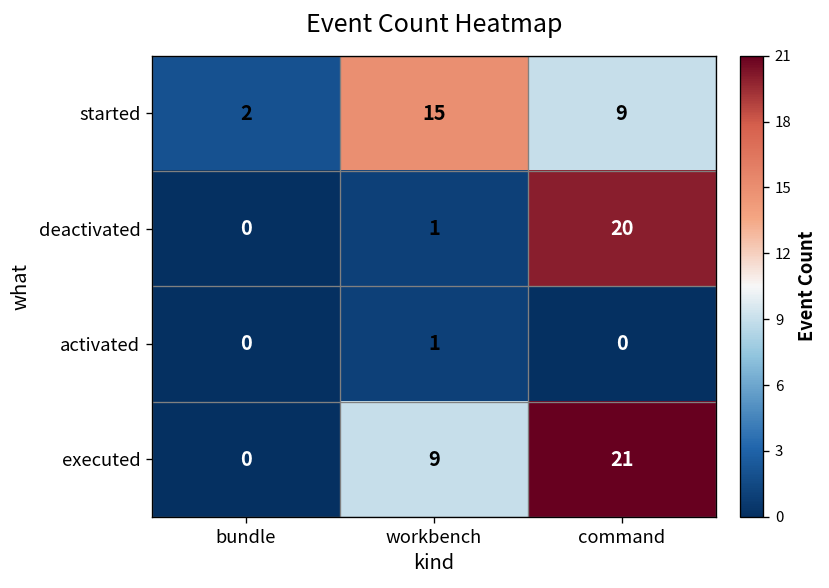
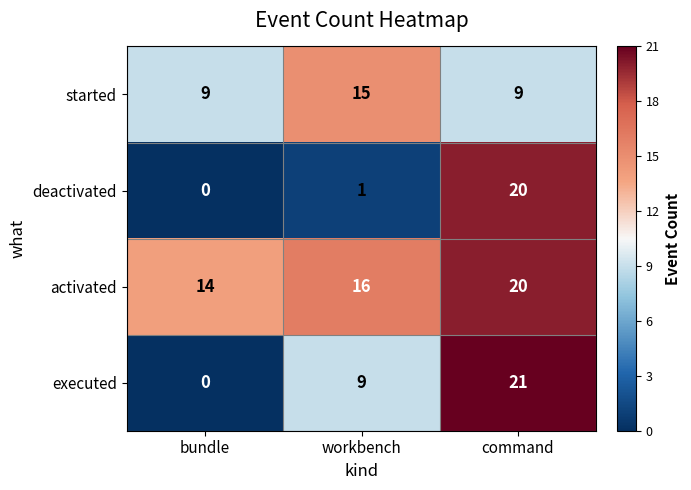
started, bundle: 2 -> 9
activated, bundle: 0 -> 14
activated, workbench: 1 -> 16
activated, command: 0 -> 20
